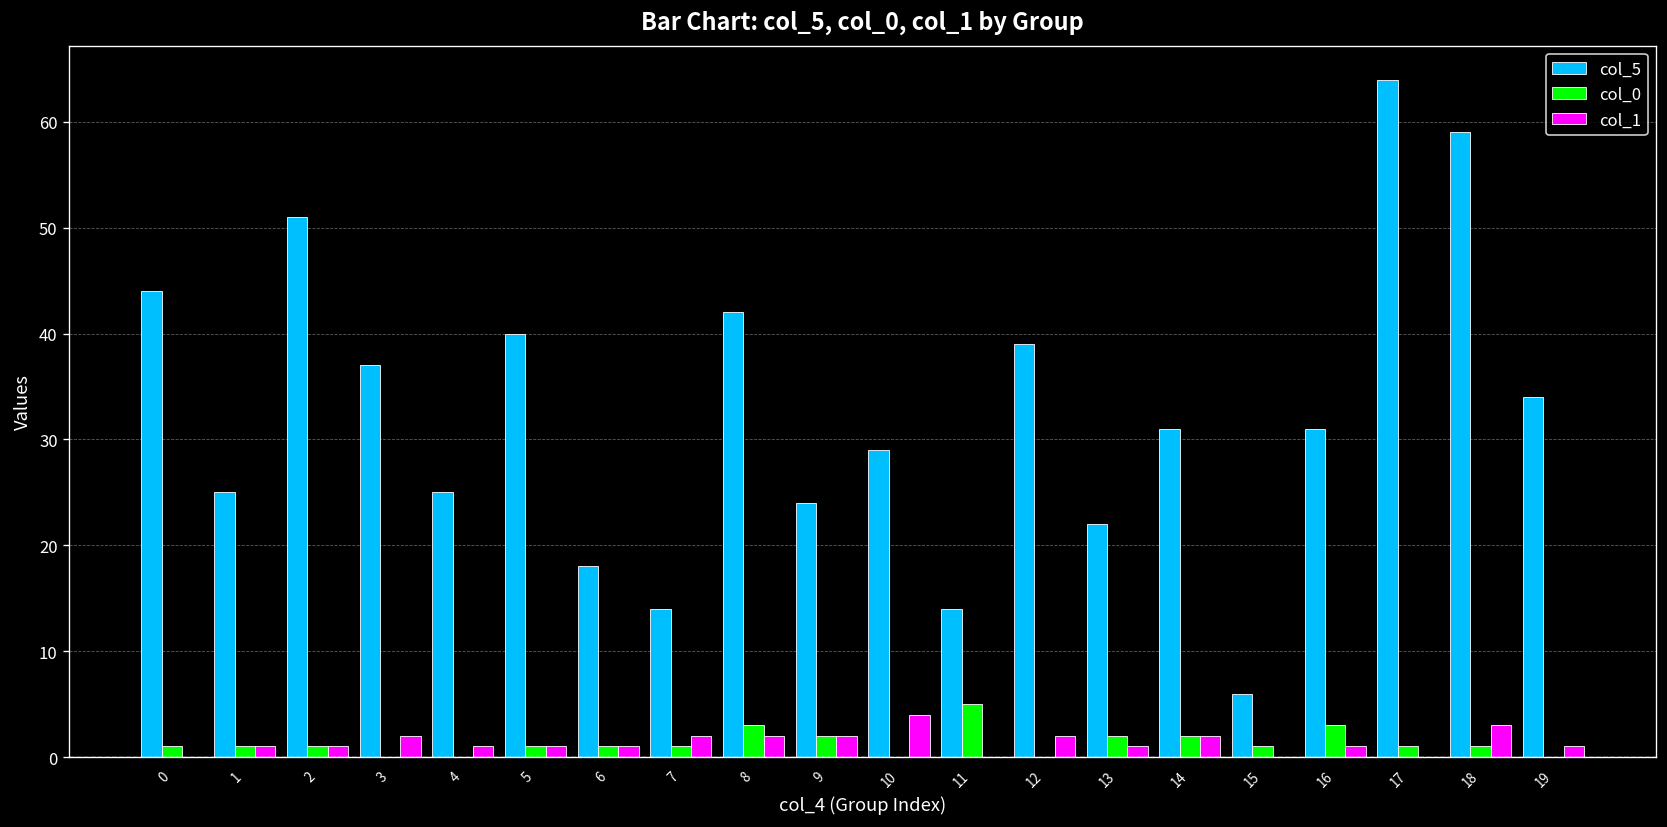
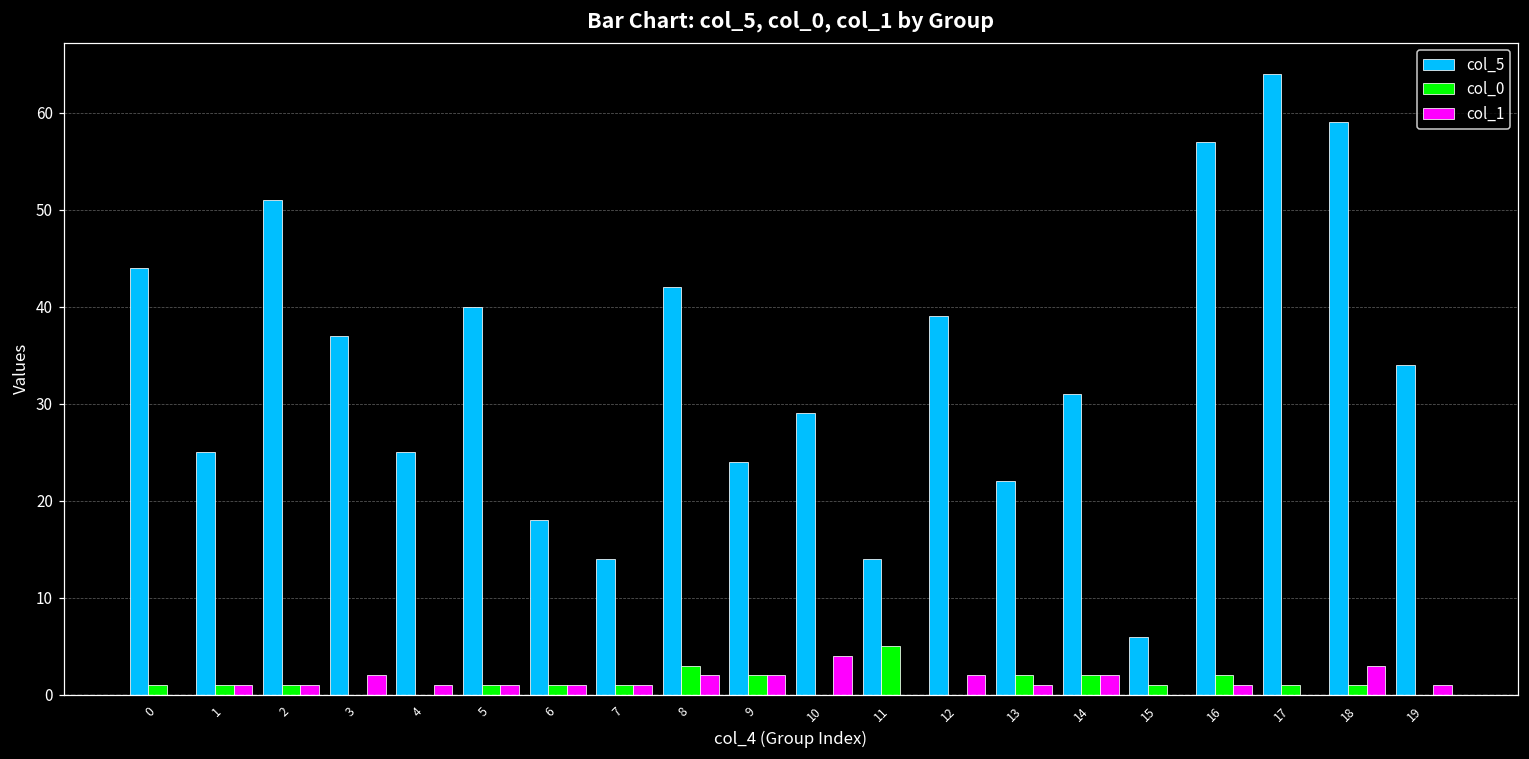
col_1, 7: 2 -> 1
col_5, 16: 31 -> 57
col_0, 16: 3 -> 2
